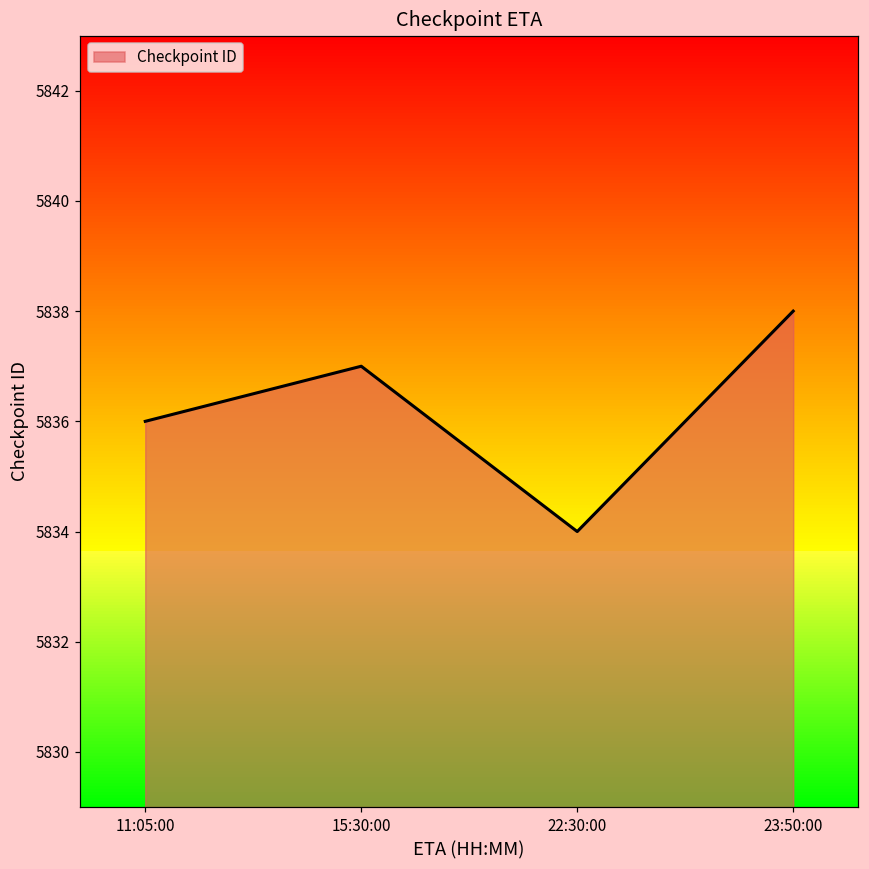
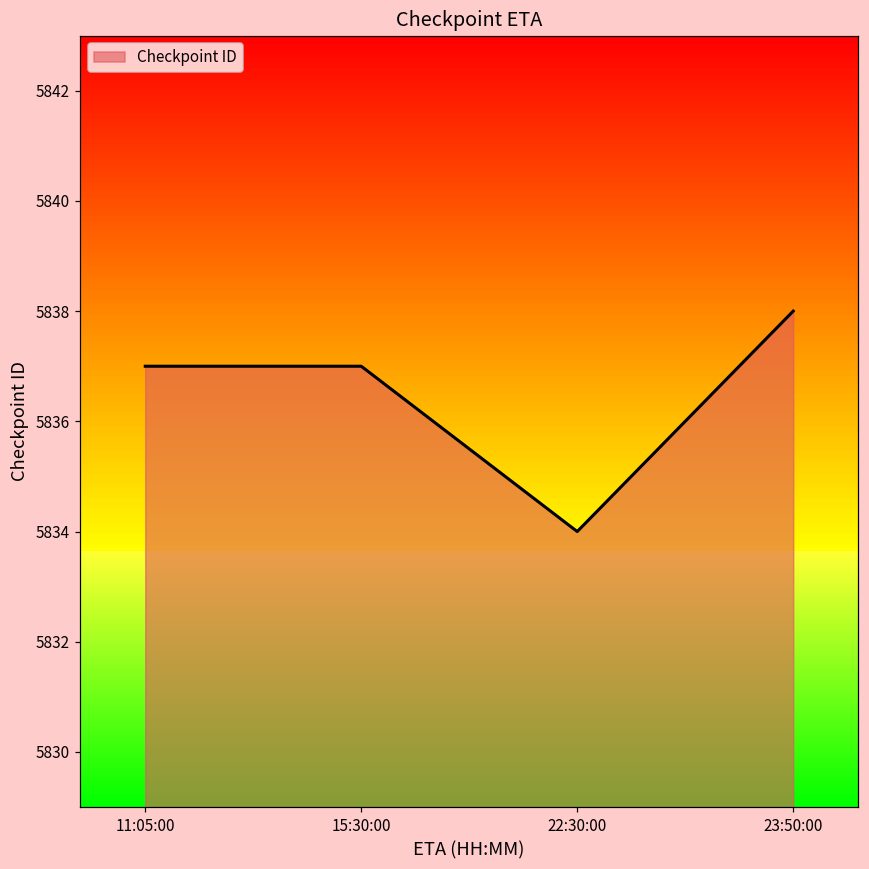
11:05:00: 5836 -> 5837
